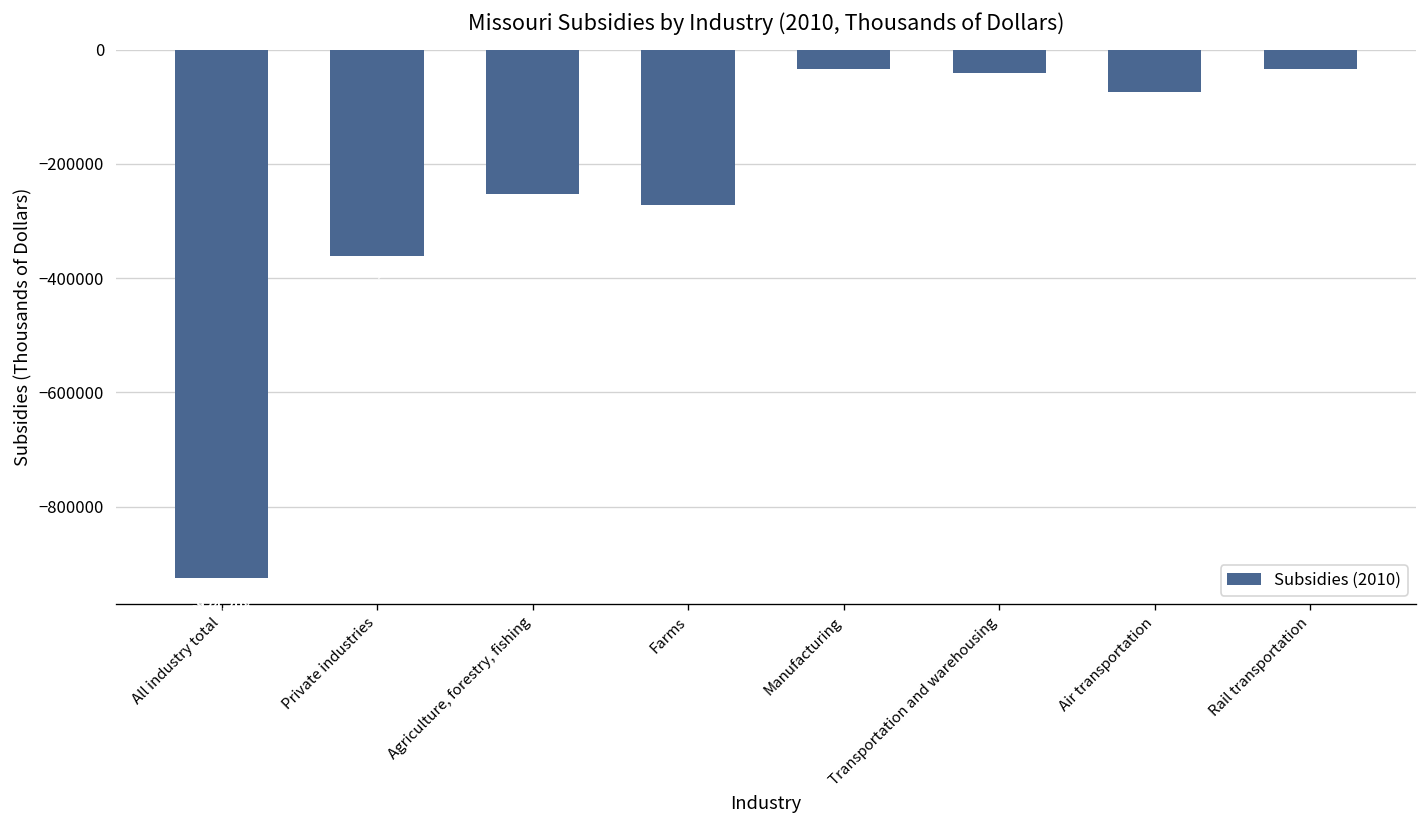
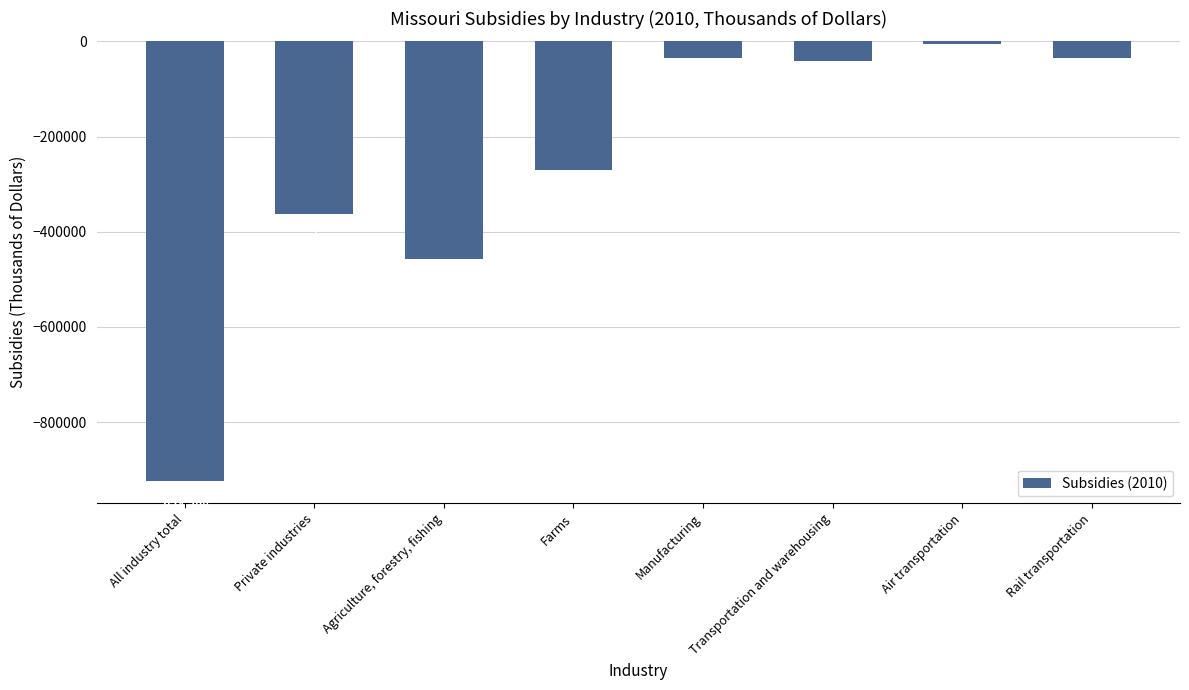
Agriculture, forestry, fishing: -250000 -> -460000
Air transportation: -70000 -> -10000
